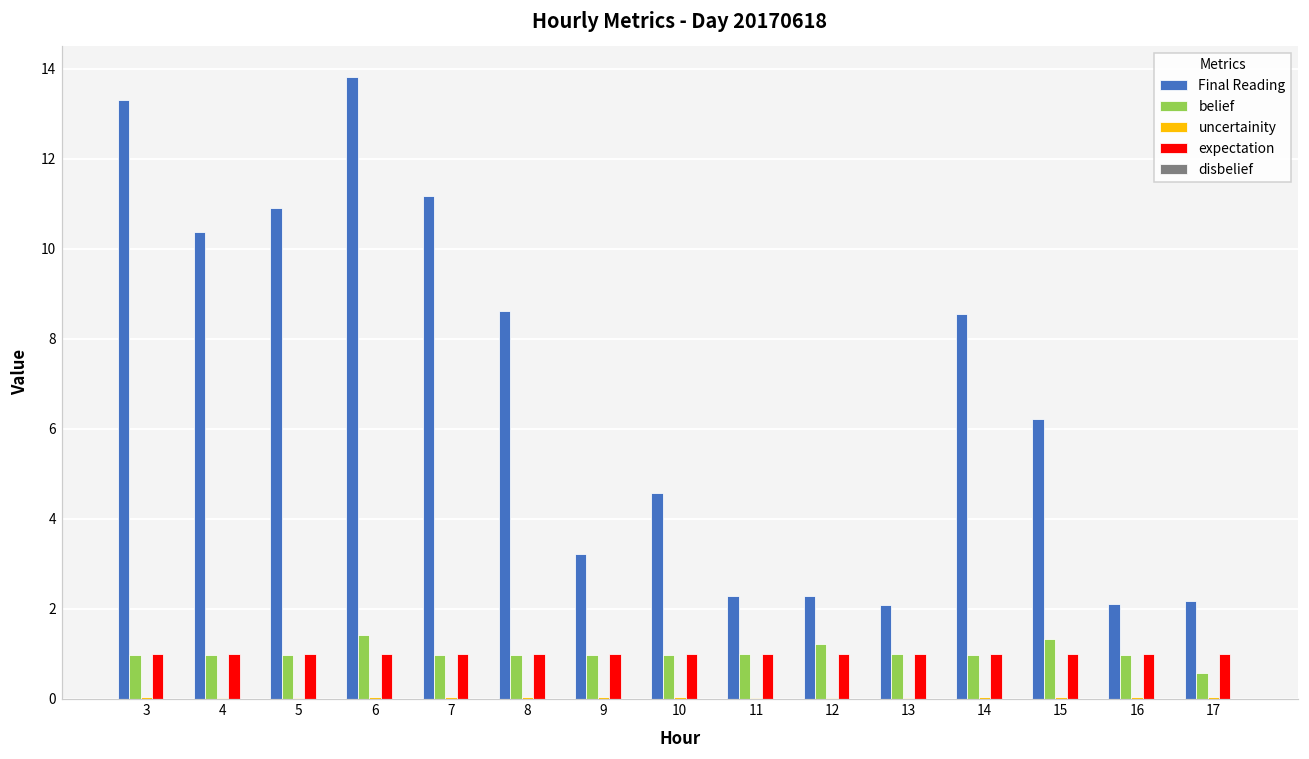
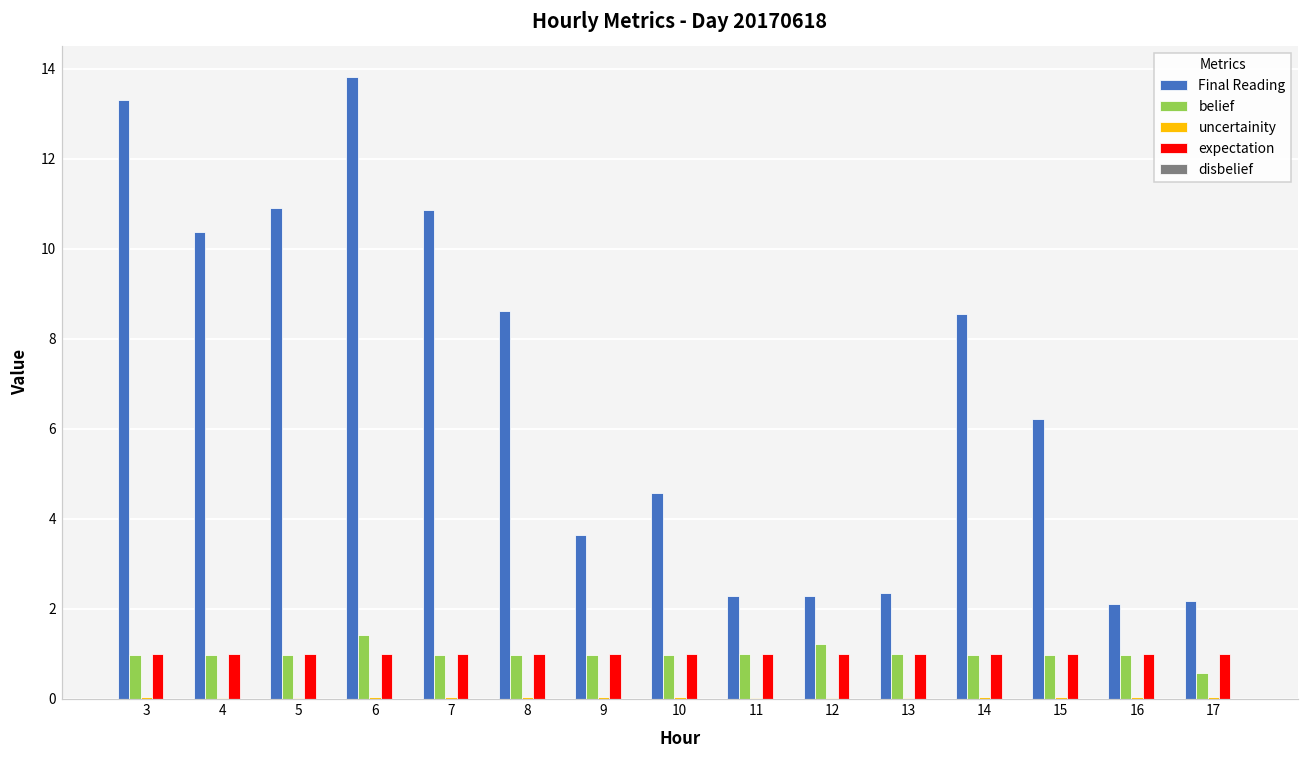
Final Reading, 7: 11.2 -> 10.9
Final Reading, 9: 3.2 -> 3.6
Final Reading, 13: 2.1 -> 2.4
belief, 15: 1.3 -> 1.0
